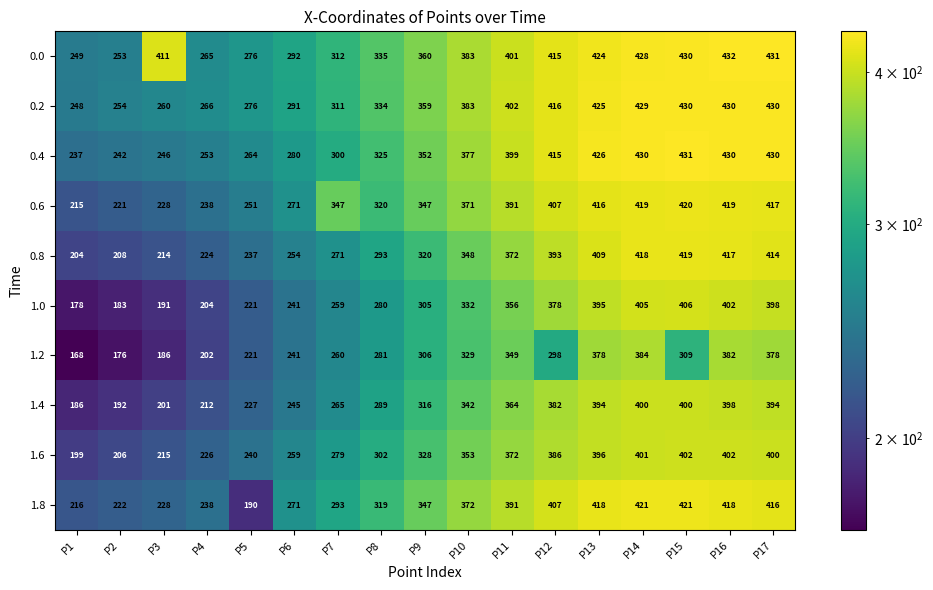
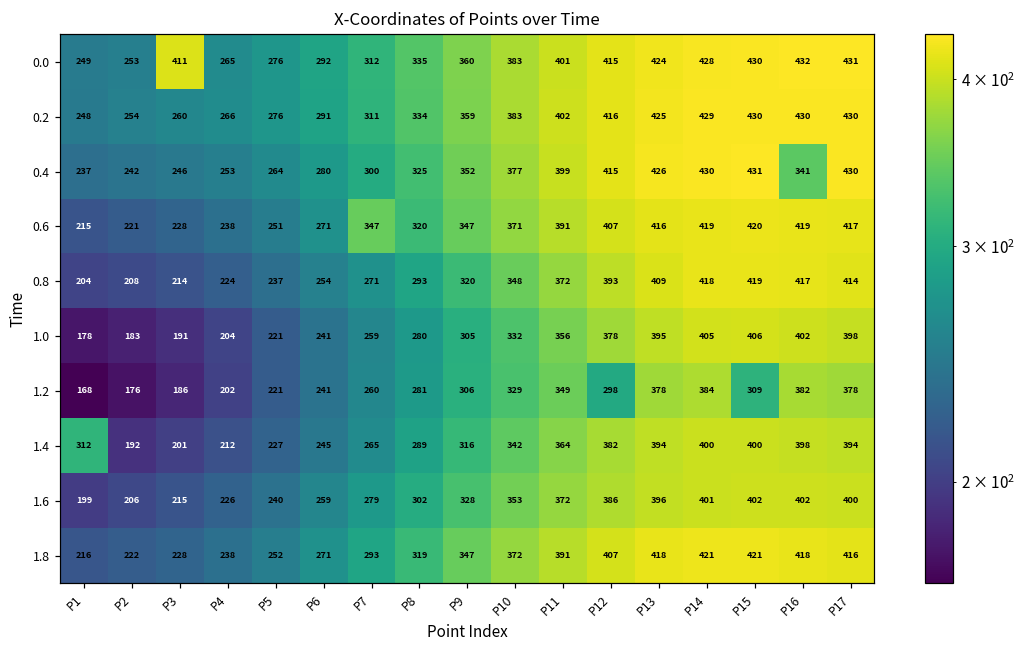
0.4, P16: 430 -> 341
1.4, P1: 186 -> 312
1.8, P5: 190 -> 252
